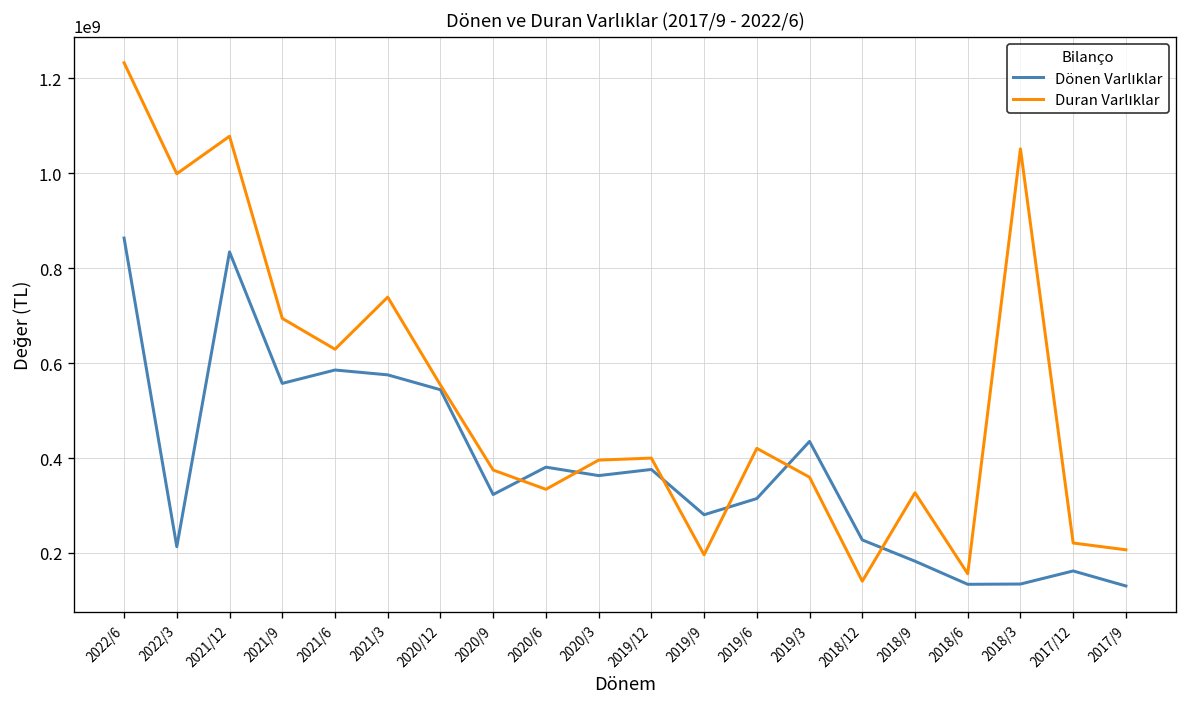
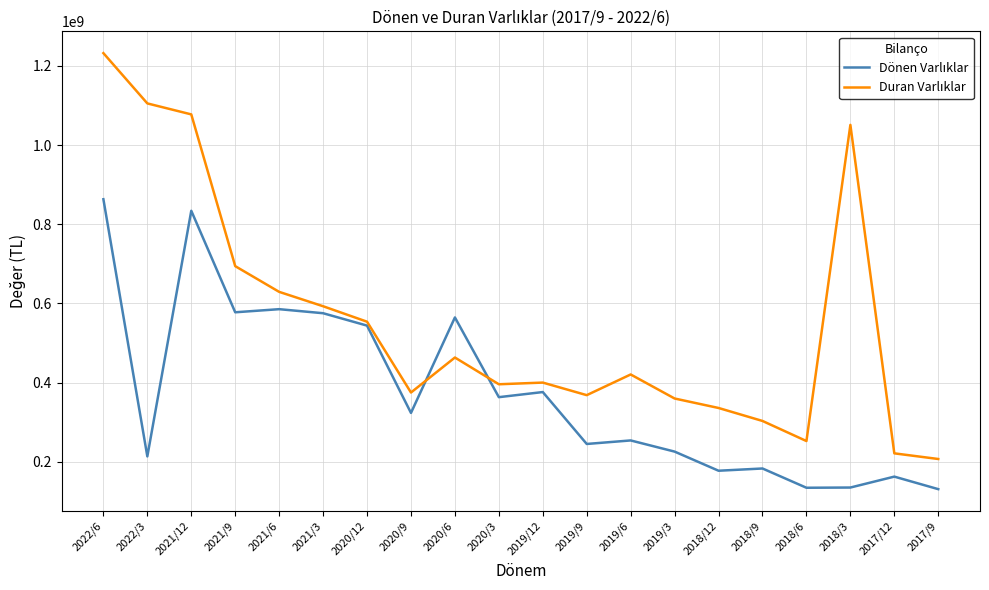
Duran Varlıklar, 2022/3: 1000000000 -> 1110000000
Dönen Varlıklar, 2021/9: 560000000 -> 580000000
Duran Varlıklar, 2021/3: 740000000 -> 590000000
Dönen Varlıklar, 2020/6: 380000000 -> 560000000
Duran Varlıklar, 2020/6: 330000000 -> 460000000
Dönen Varlıklar, 2019/9: 280000000 -> 240000000
Duran Varlıklar, 2019/9: 200000000 -> 370000000
Dönen Varlıklar, 2019/6: 310000000 -> 250000000
Dönen Varlıklar, 2019/3: 430000000 -> 230000000
Dönen Varlıklar, 2018/12: 230000000 -> 180000000
Duran Varlıklar, 2018/12: 140000000 -> 340000000
Duran Varlıklar, 2018/9: 330000000 -> 300000000
Duran Varlıklar, 2018/6: 160000000 -> 250000000
